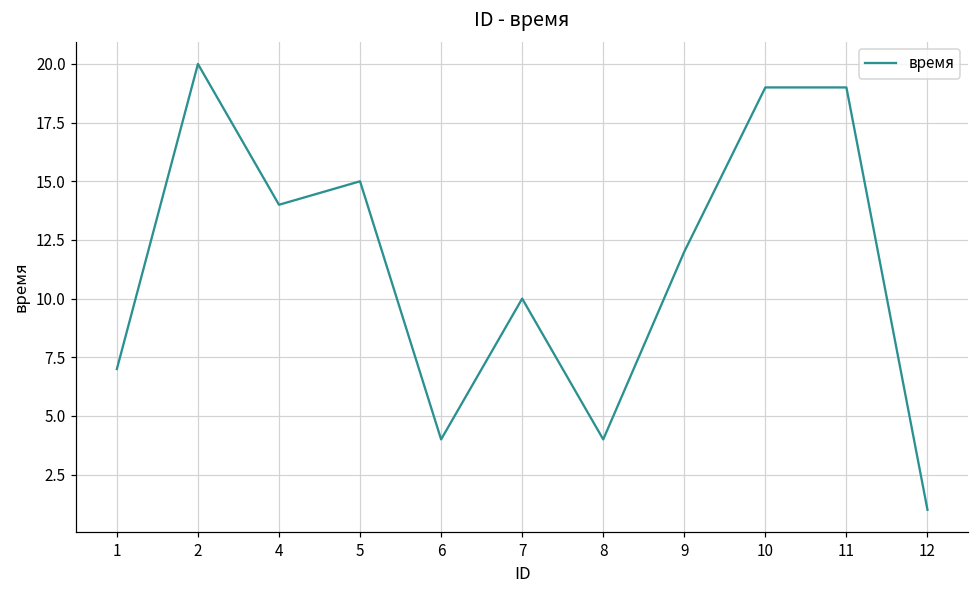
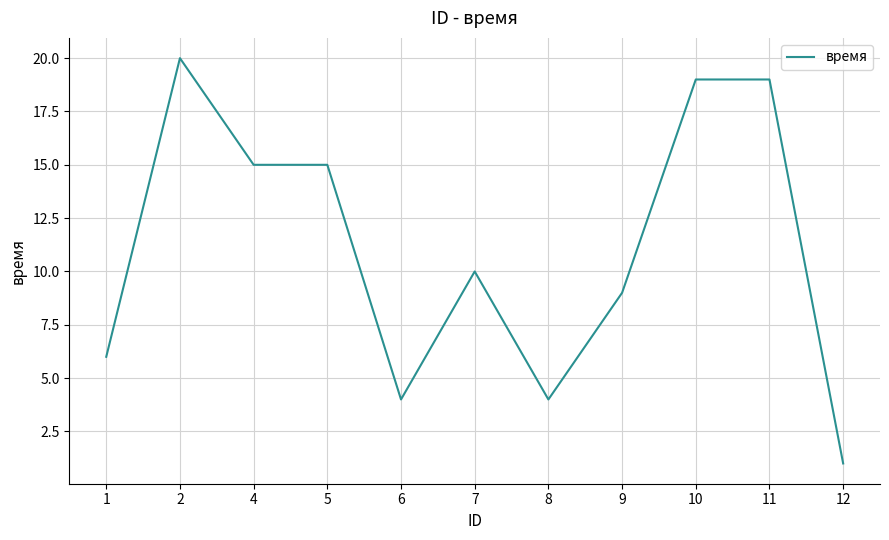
1: 7 -> 6
4: 14 -> 15
9: 12 -> 9
